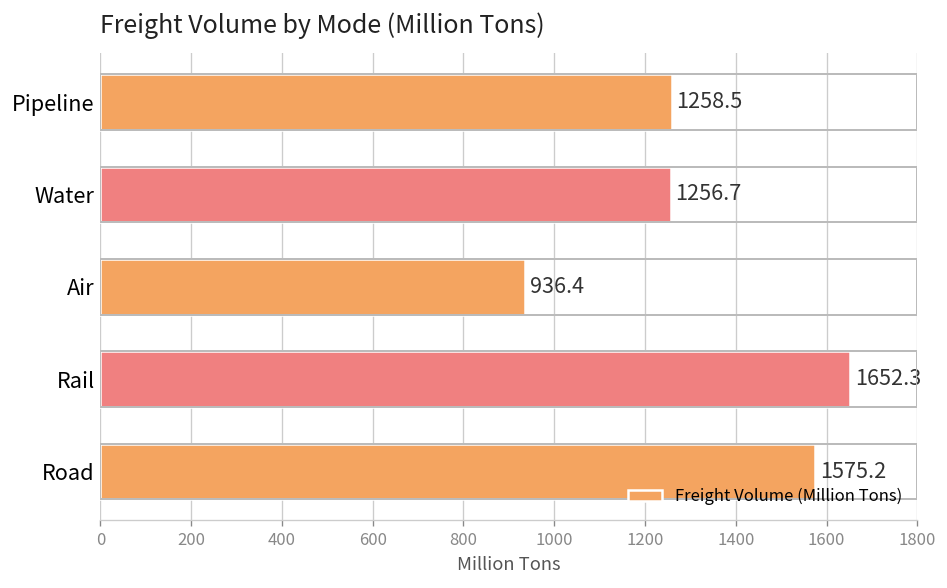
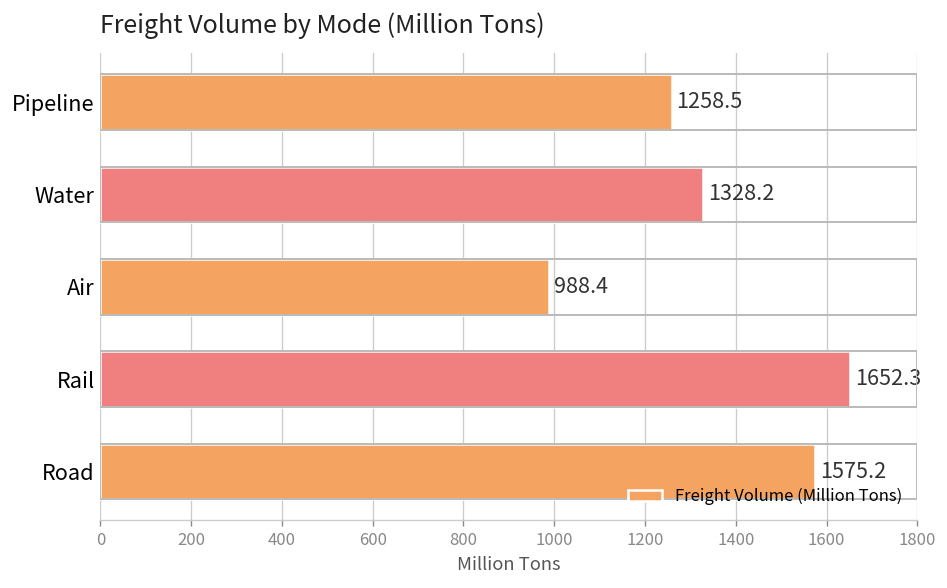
Water: 1256.7 -> 1328.2
Air: 936.4 -> 988.4
